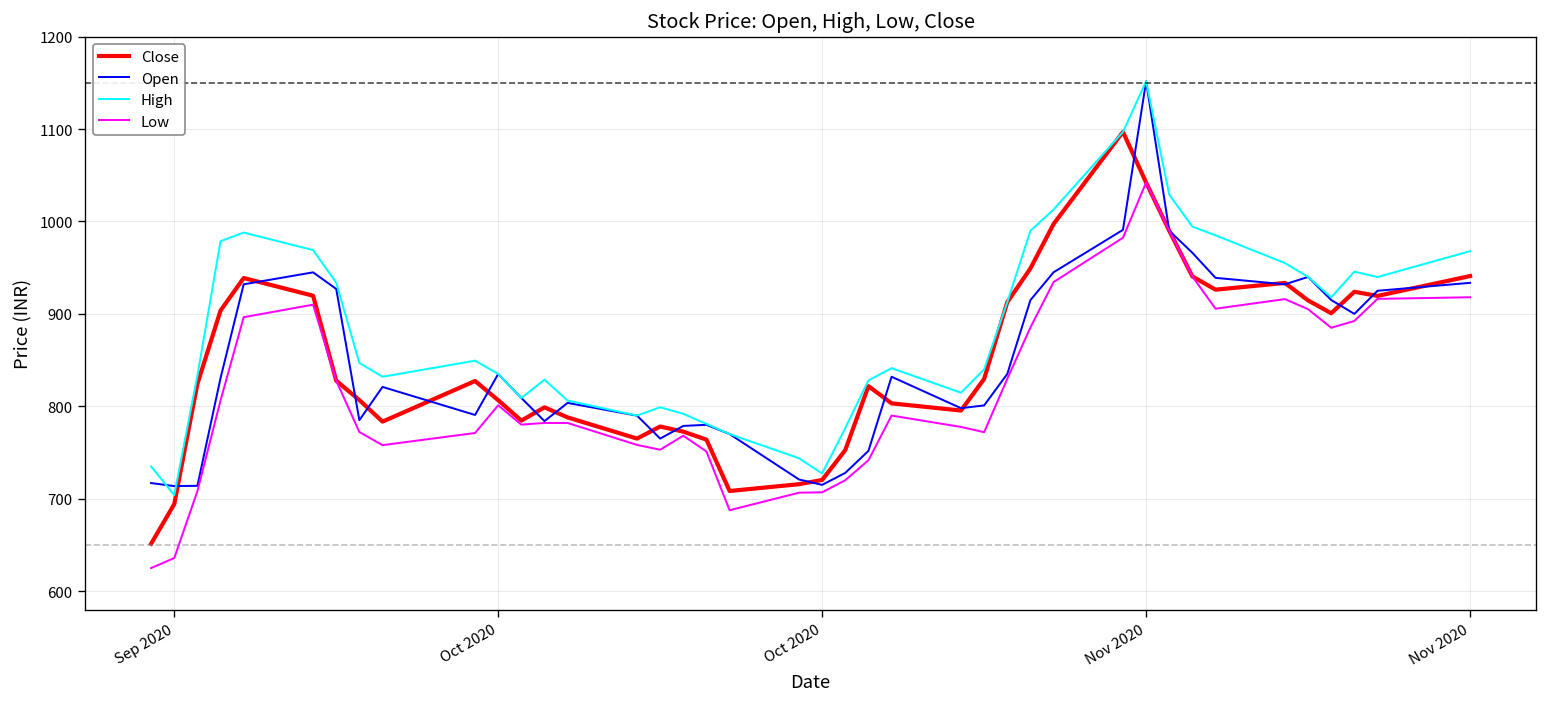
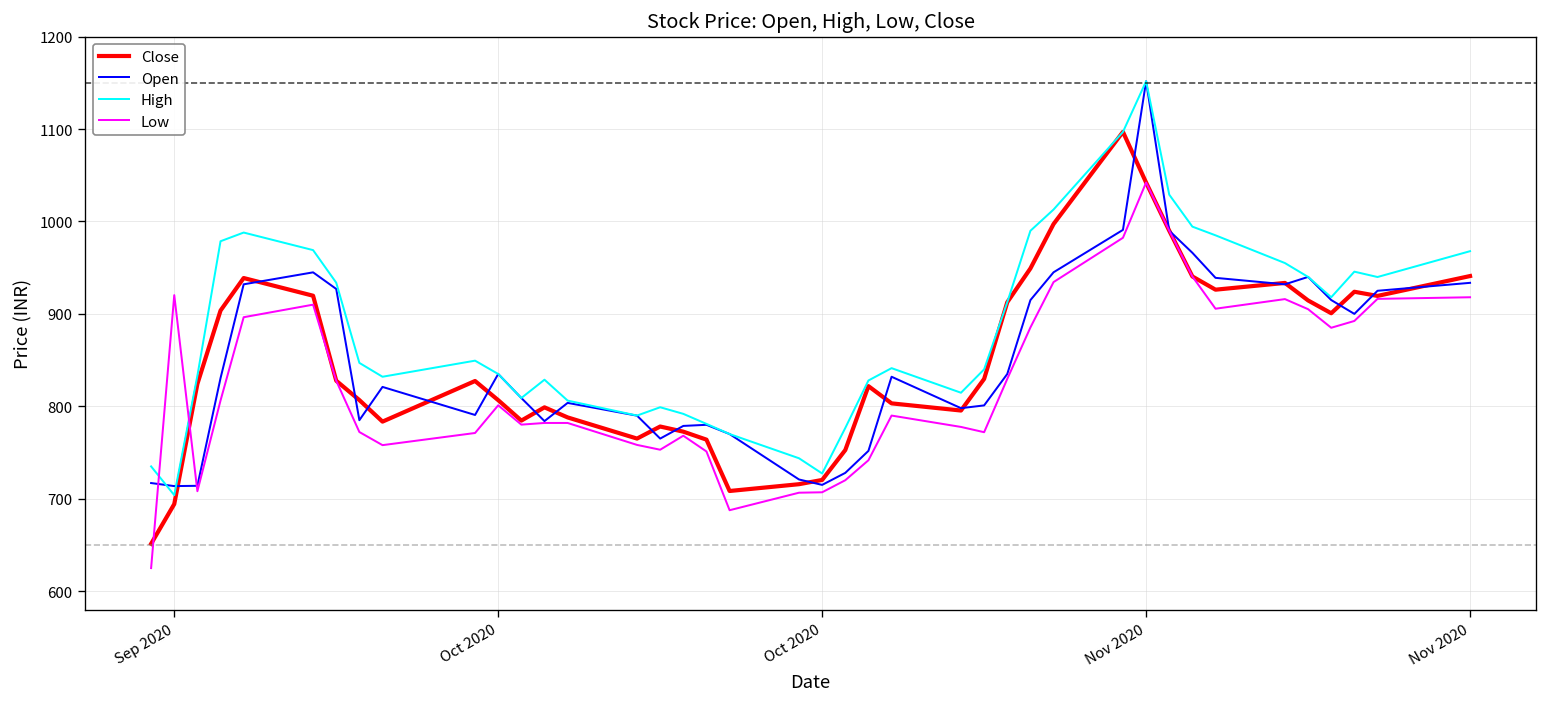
Low, Sep 2020: 640 -> 920
